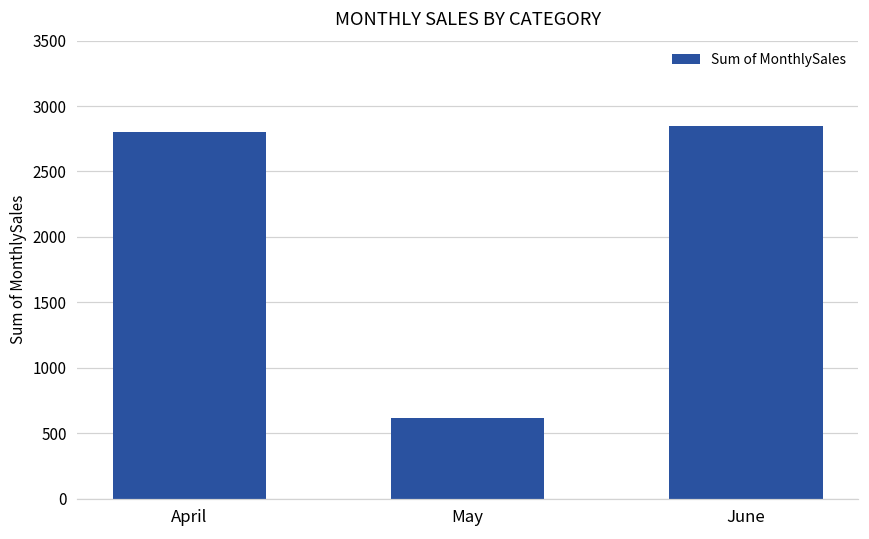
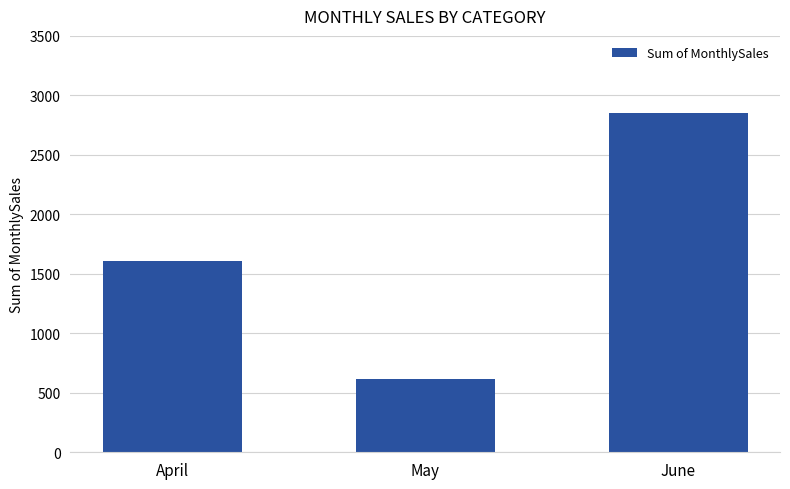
April: 2800 -> 1610
